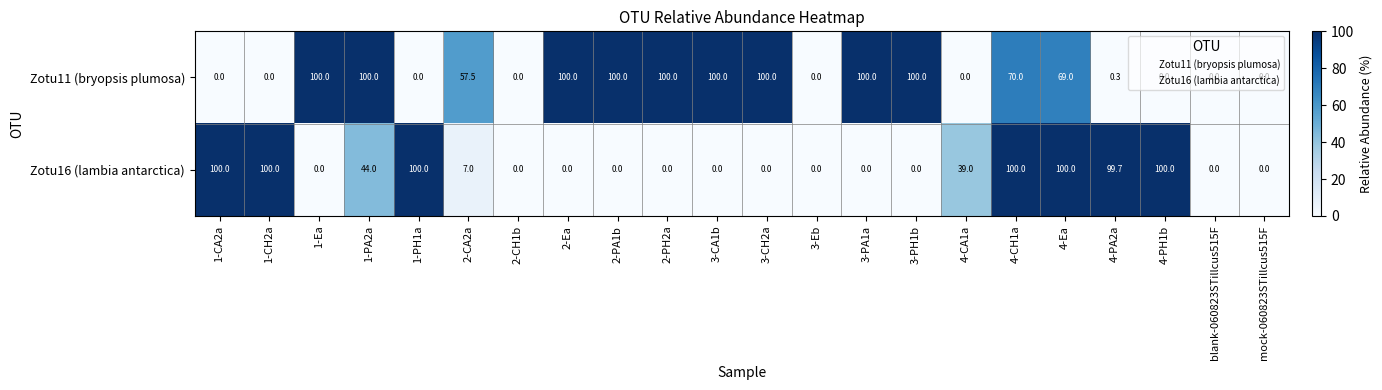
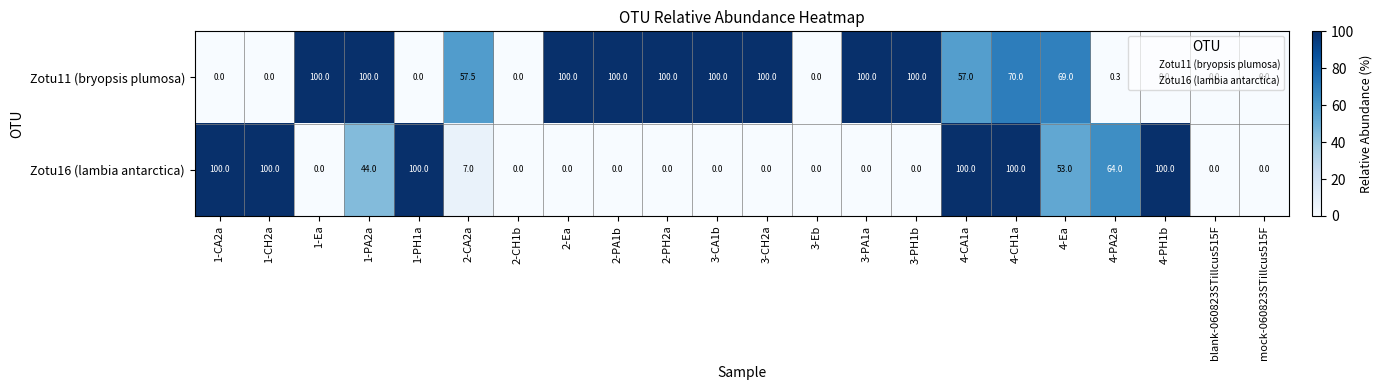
Zotu11 (bryopsis plumosa), 4-CA1a: 0.0 -> 57.0
Zotu16 (lambia antarctica), 4-CA1a: 39.0 -> 100.0
Zotu16 (lambia antarctica), 4-Ea: 100.0 -> 53.0
Zotu16 (lambia antarctica), 4-PA2a: 99.7 -> 64.0
